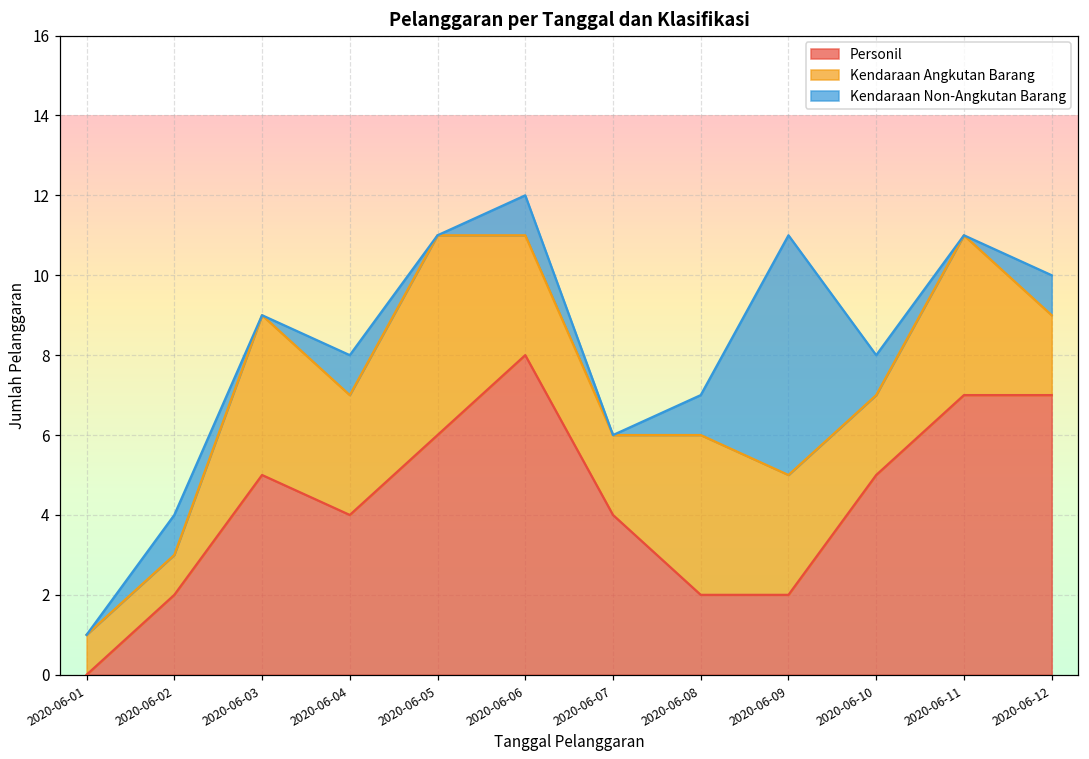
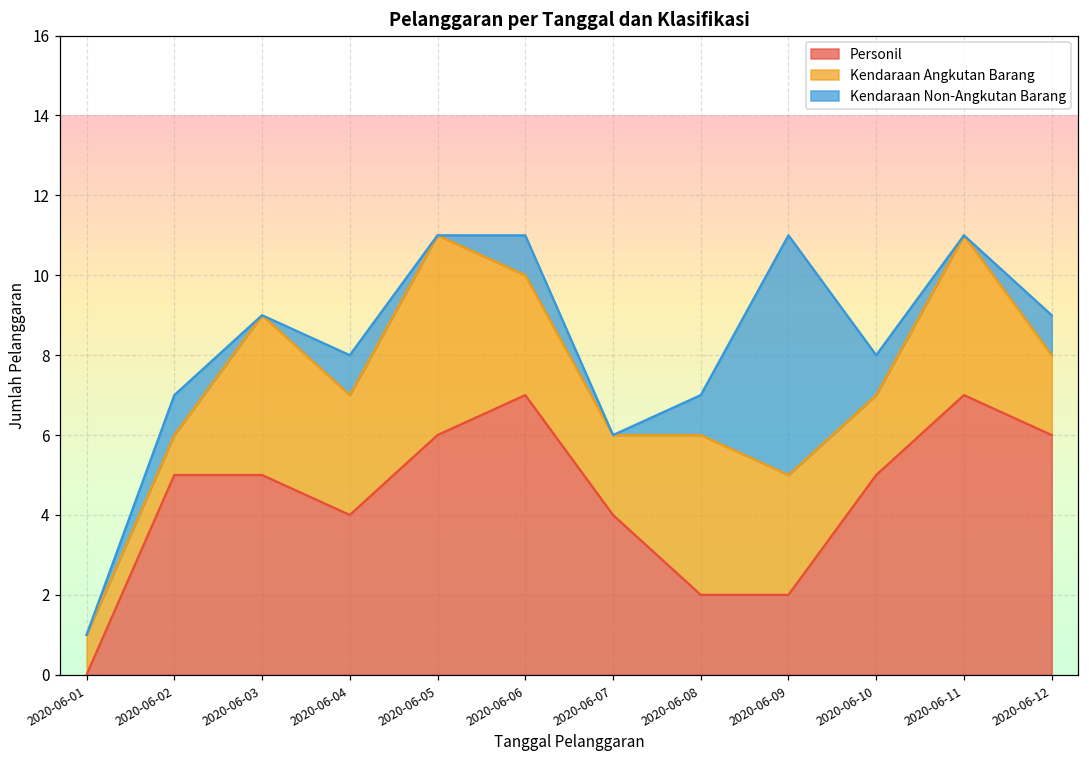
Personil, 2020-06-02: 2 -> 5
Personil, 2020-06-06: 8 -> 7
Personil, 2020-06-12: 7 -> 6
